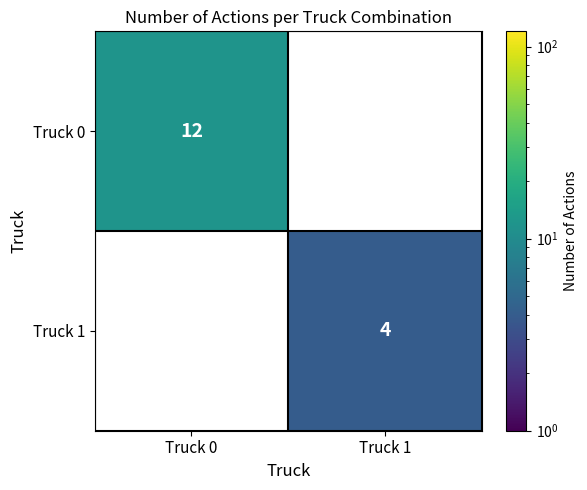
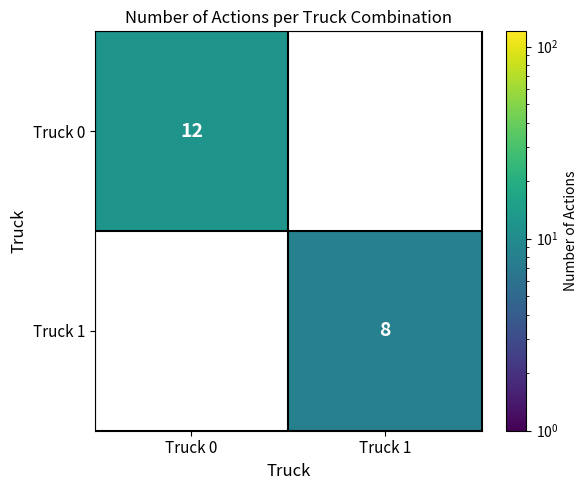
Truck 1, Truck 1: 4 -> 8
